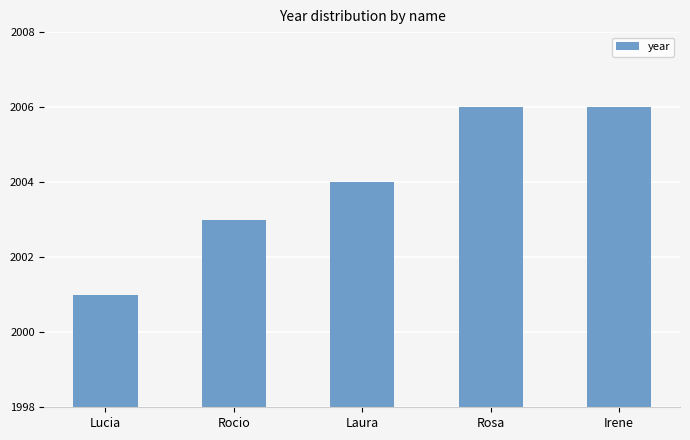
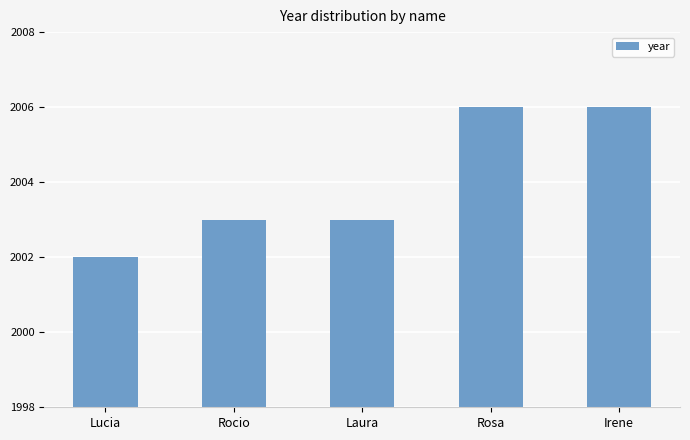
Lucia: 2001 -> 2002
Laura: 2004 -> 2003
